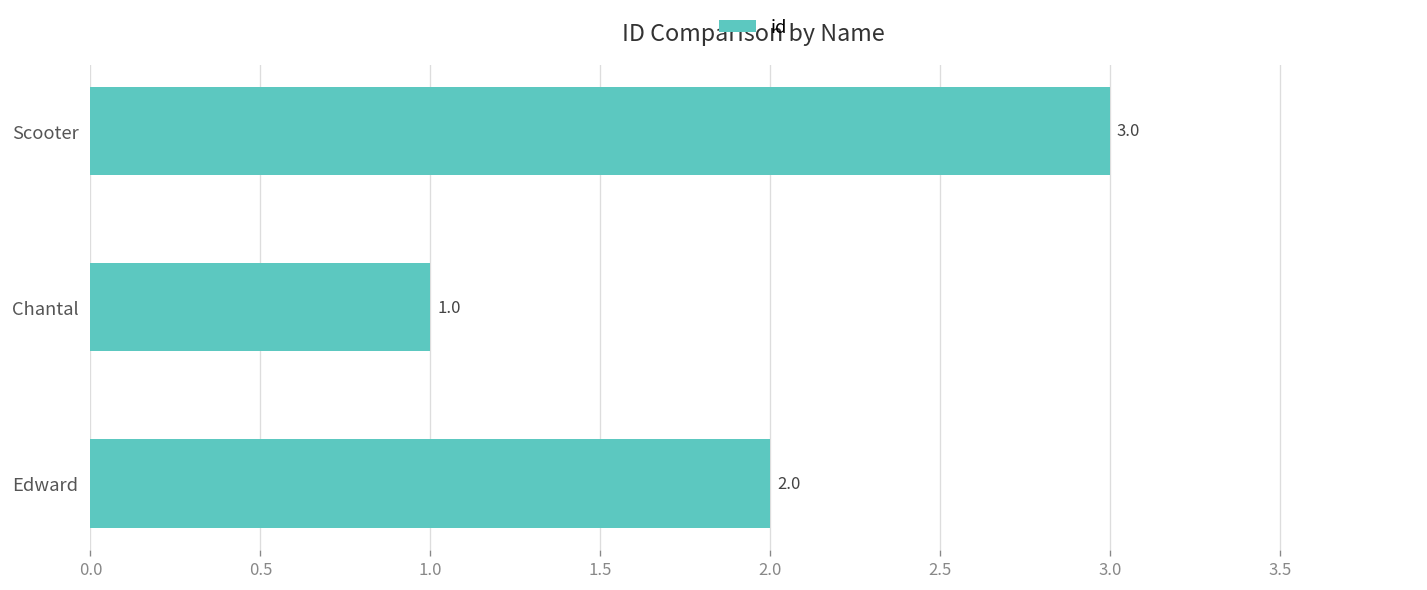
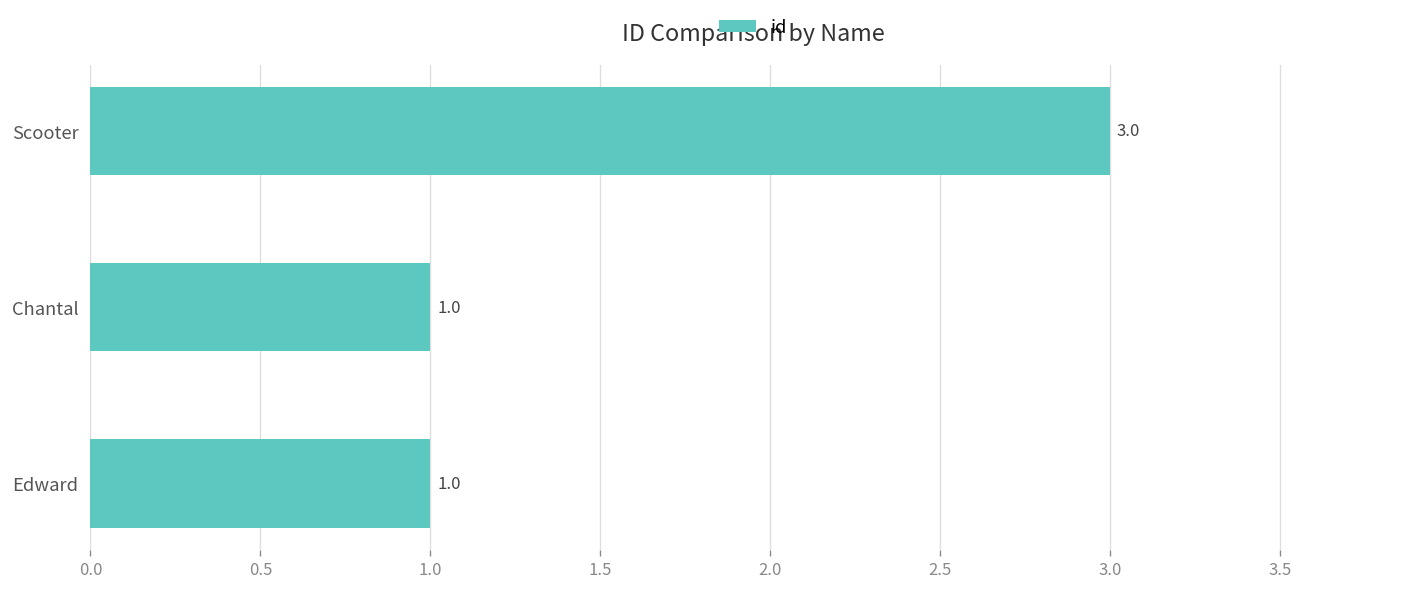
Edward: 2.0 -> 1.0
